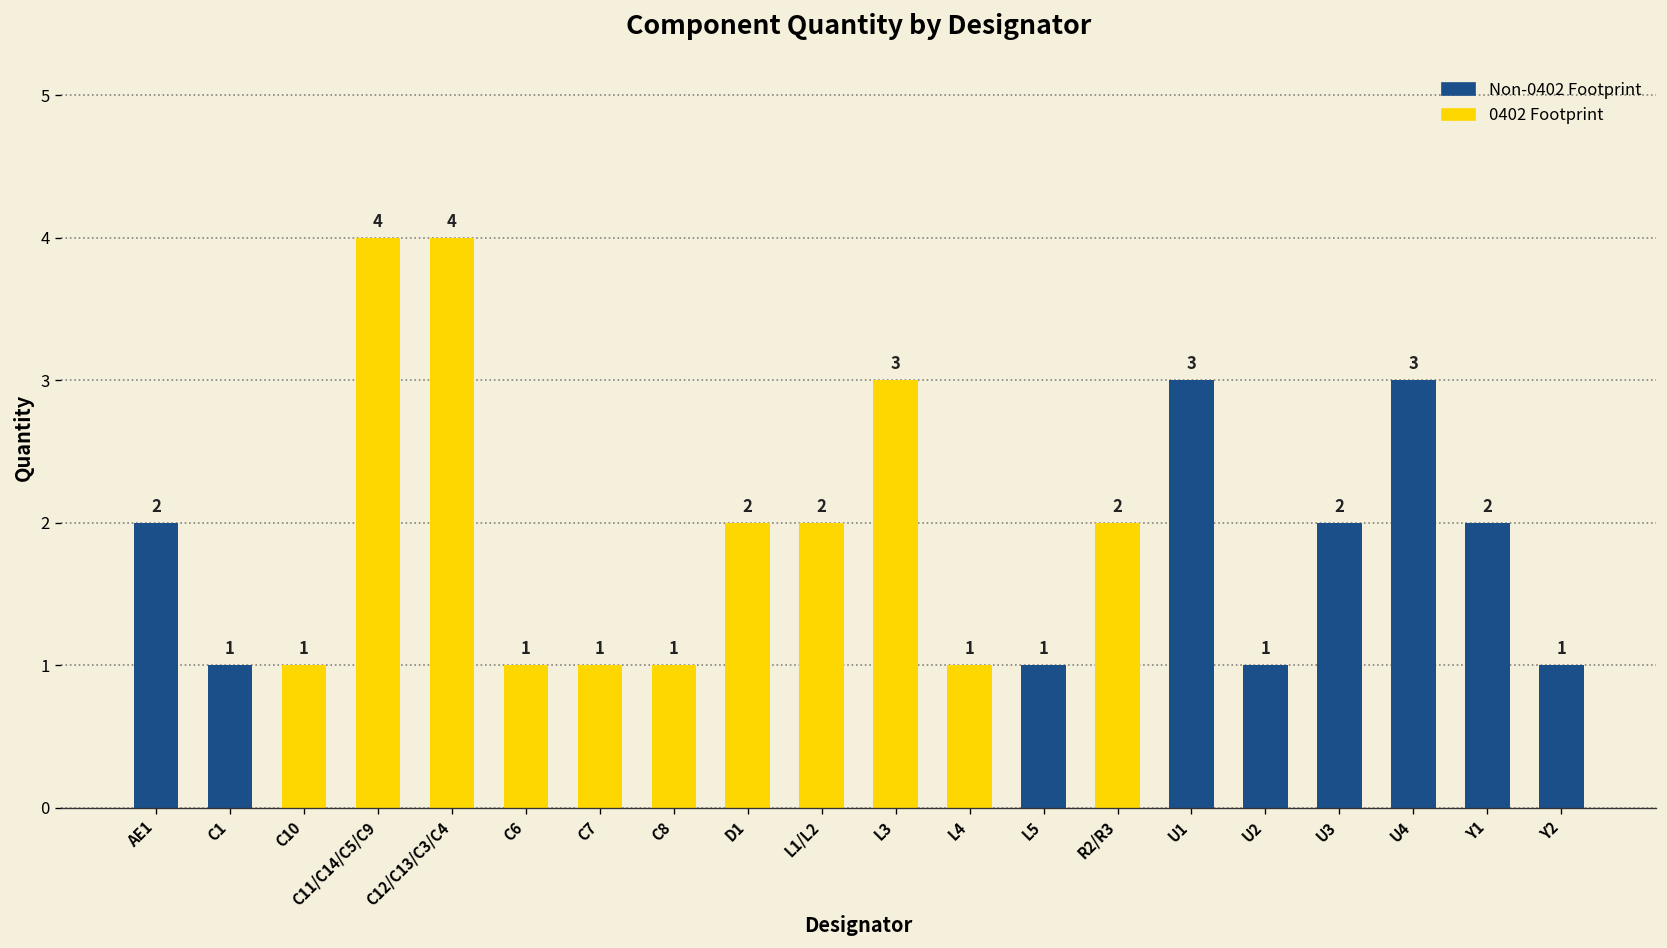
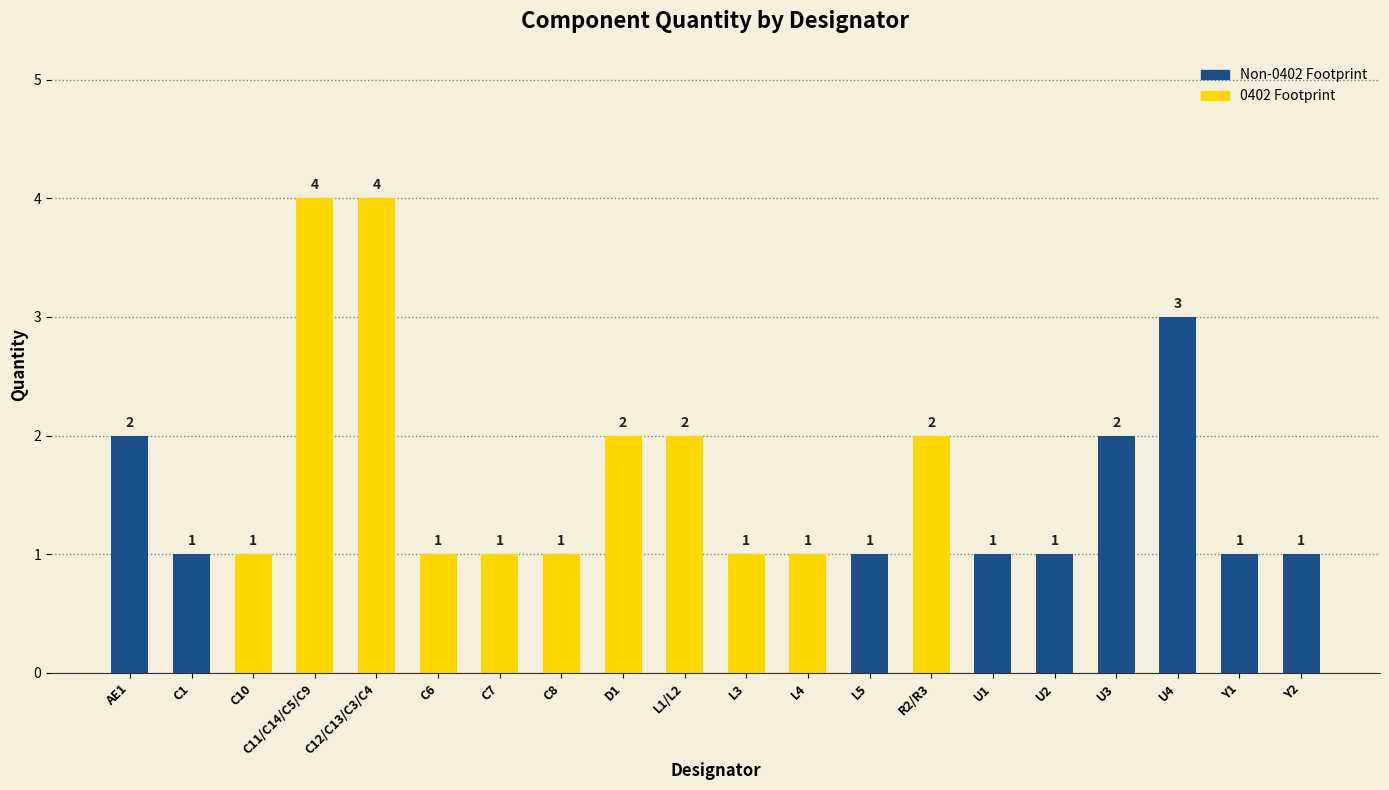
L3: 3 -> 1
U1: 3 -> 1
Y1: 2 -> 1
